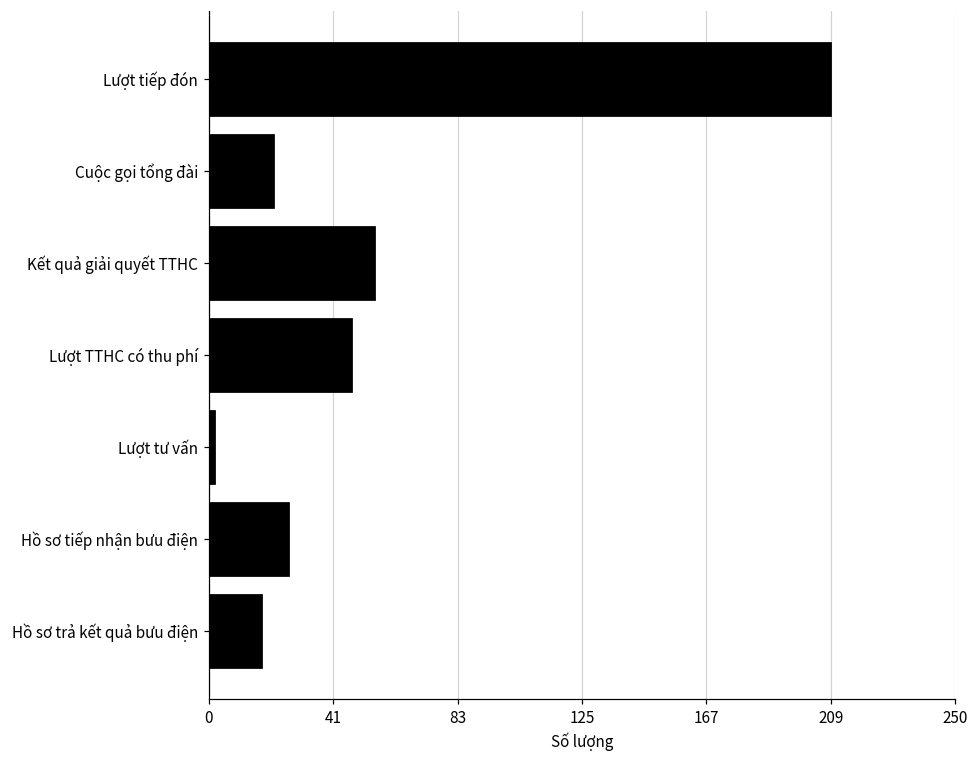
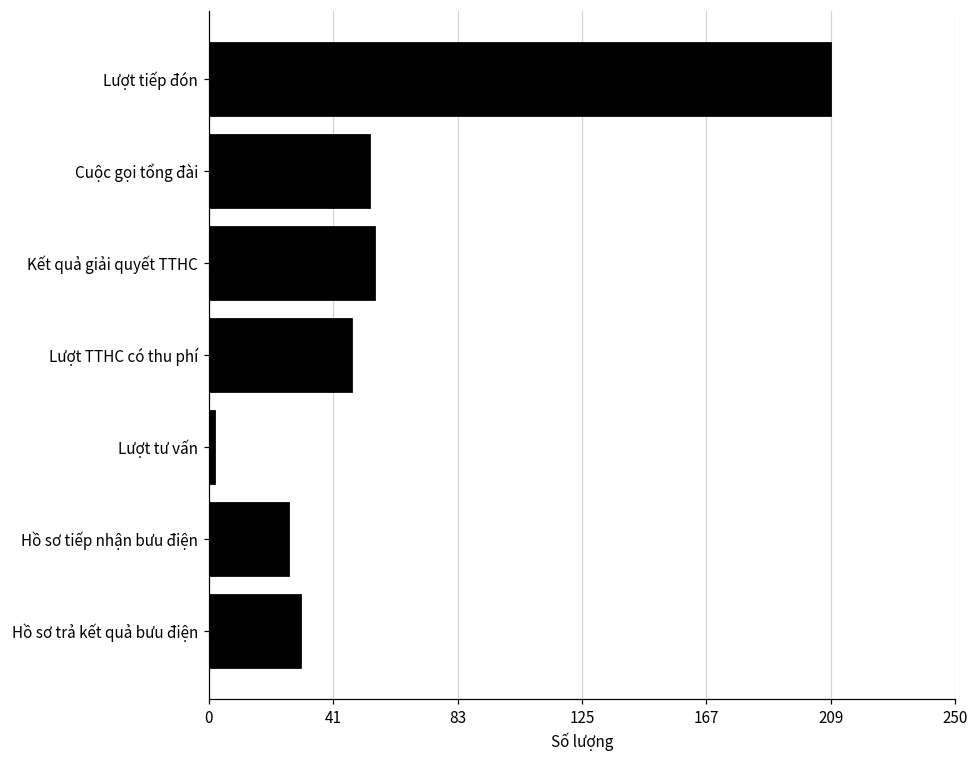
Cuộc gọi tổng đài: 22 -> 54
Hồ sơ trả kết quả bưu điện: 18 -> 31
